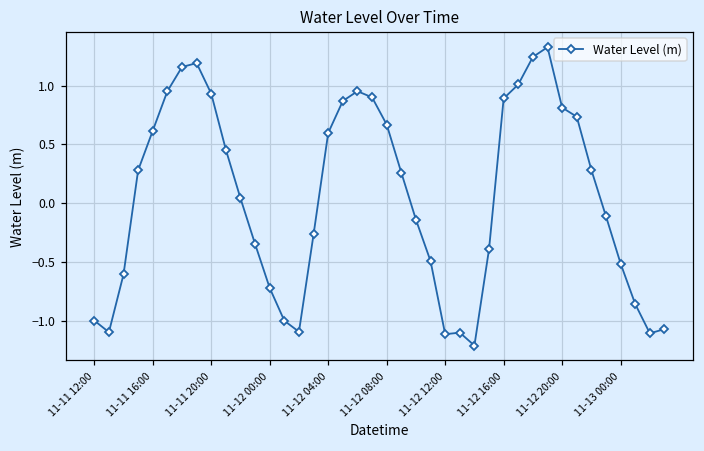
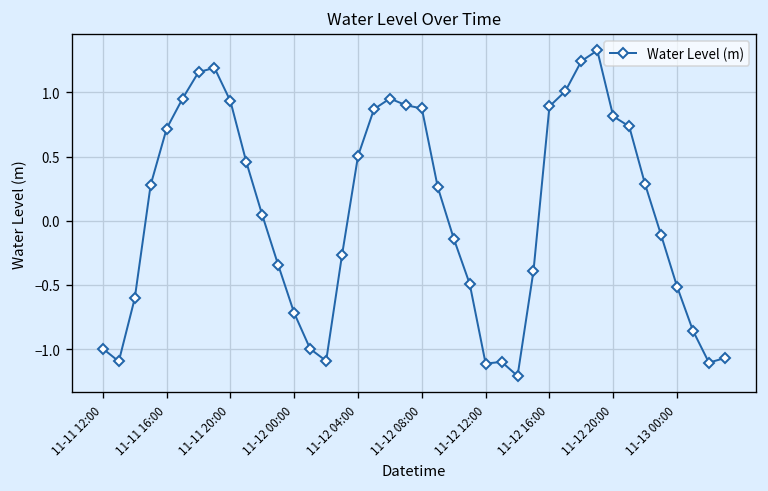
11-11 16:00: 0.62 -> 0.72
11-12 04:00: 0.60 -> 0.51
11-12 08:00: 0.67 -> 0.88
